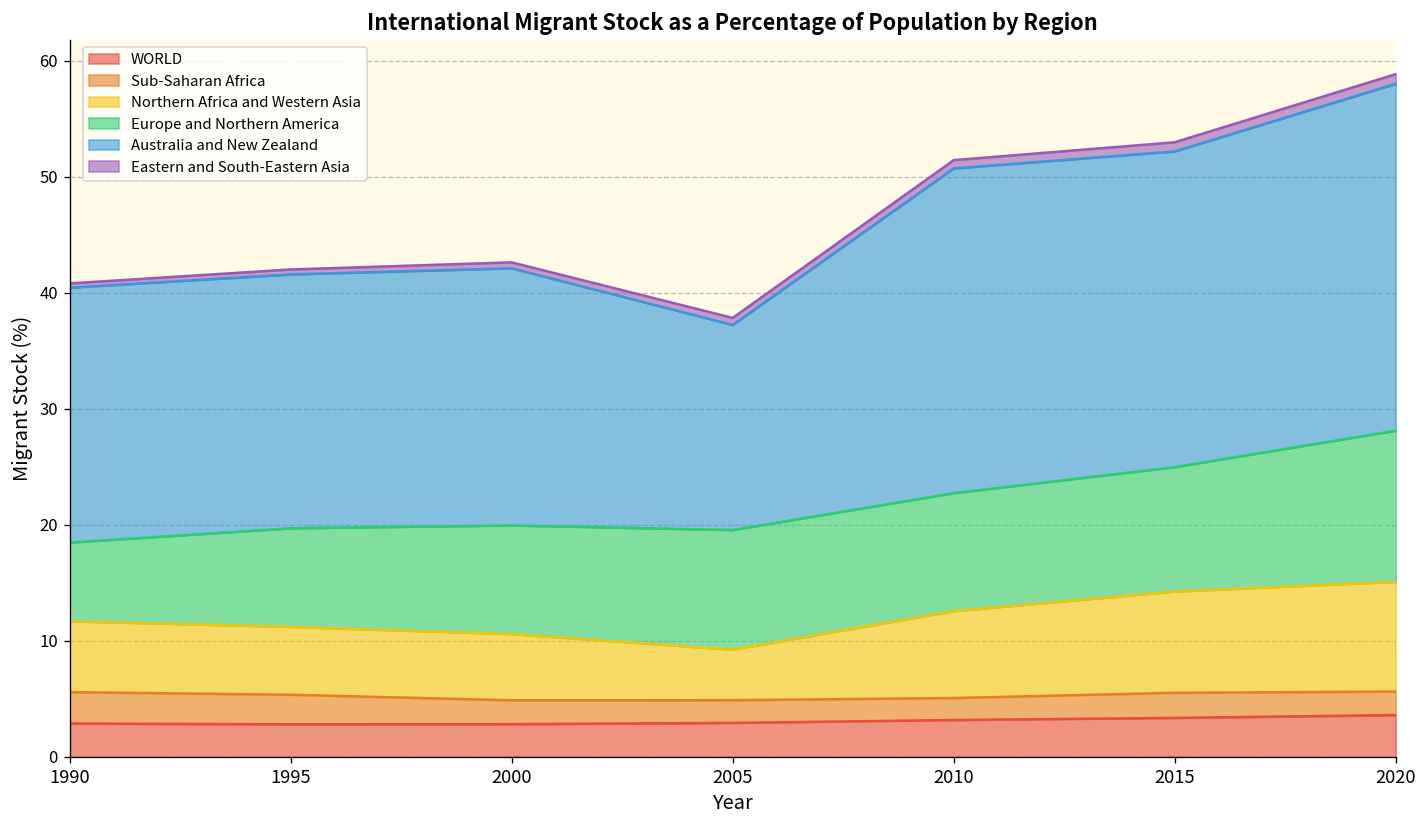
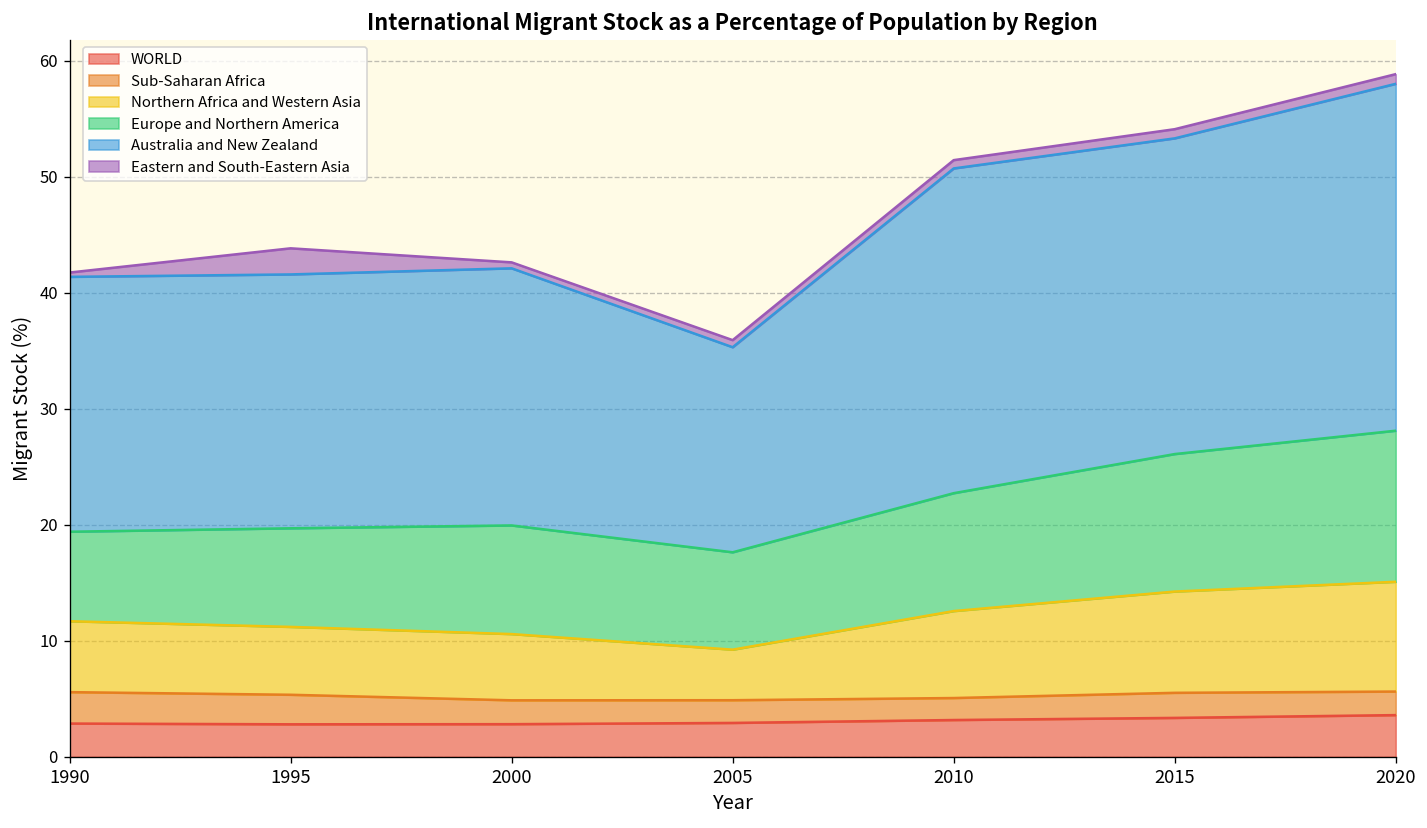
Europe and Northern America, 1990: 7 -> 8
Eastern and South-Eastern Asia, 1995: 0 -> 2
Europe and Northern America, 2005: 10 -> 8
Europe and Northern America, 2015: 11 -> 12
